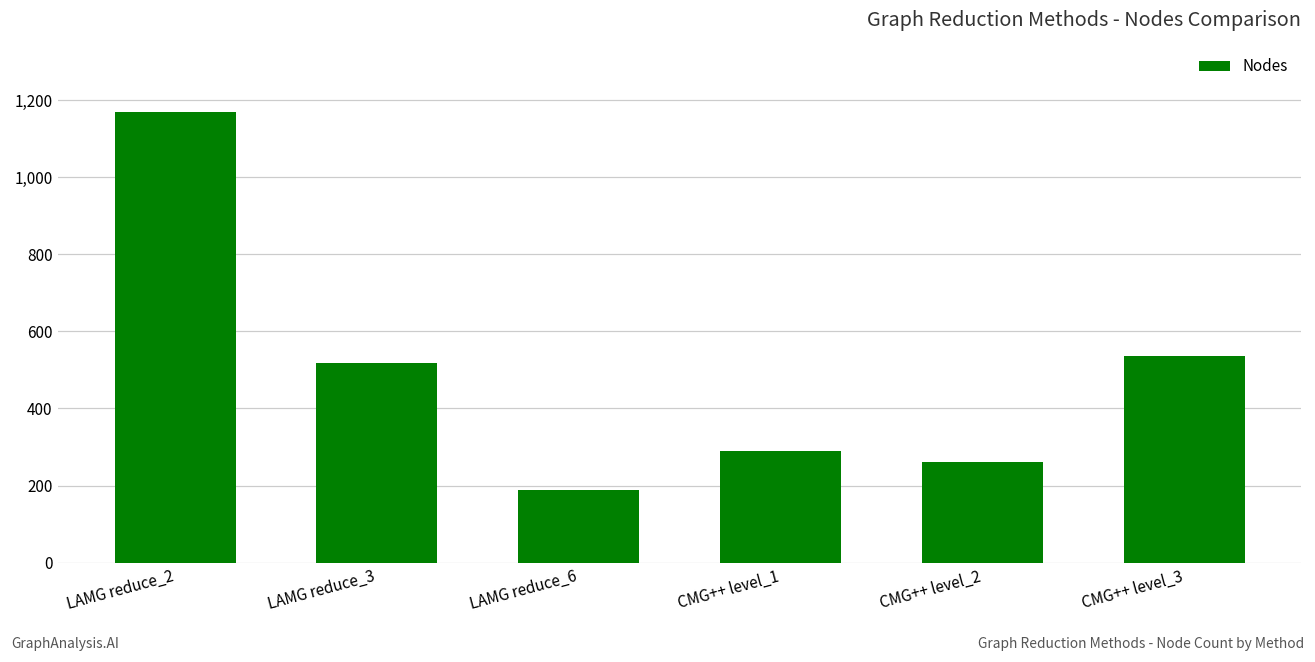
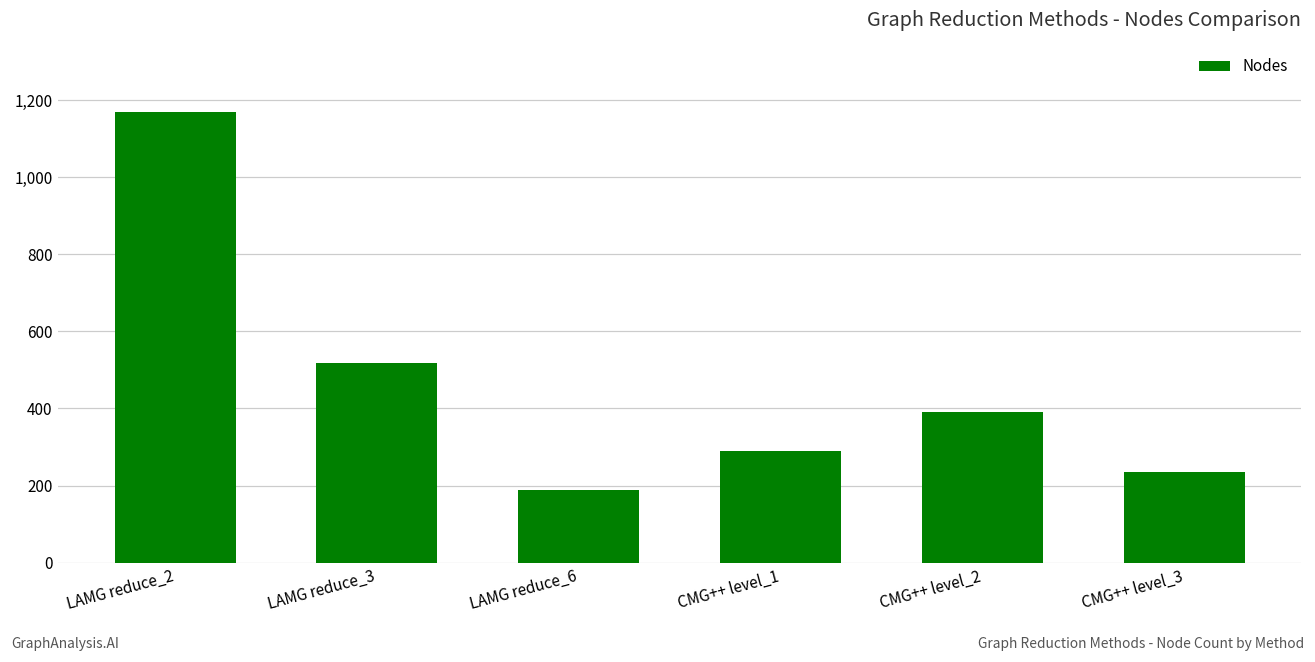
CMG++ level_2: 260 -> 390
CMG++ level_3: 540 -> 240
